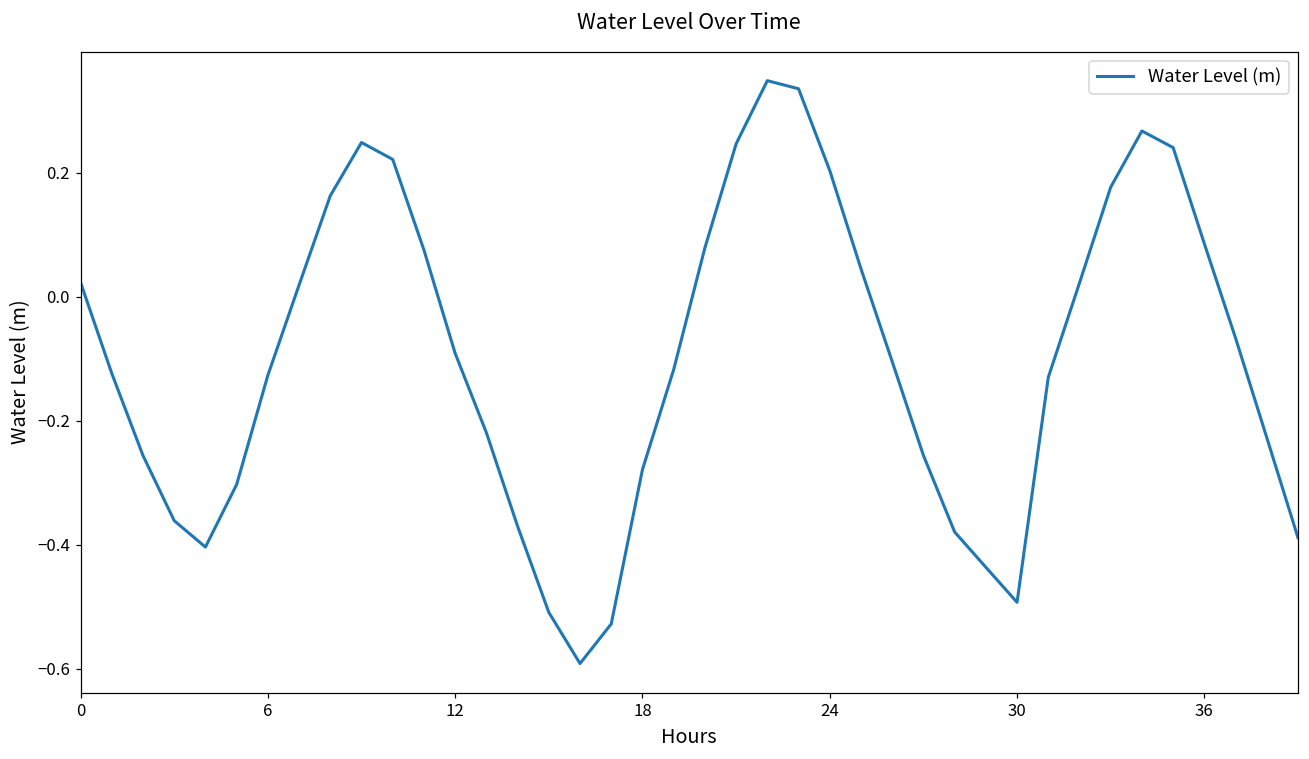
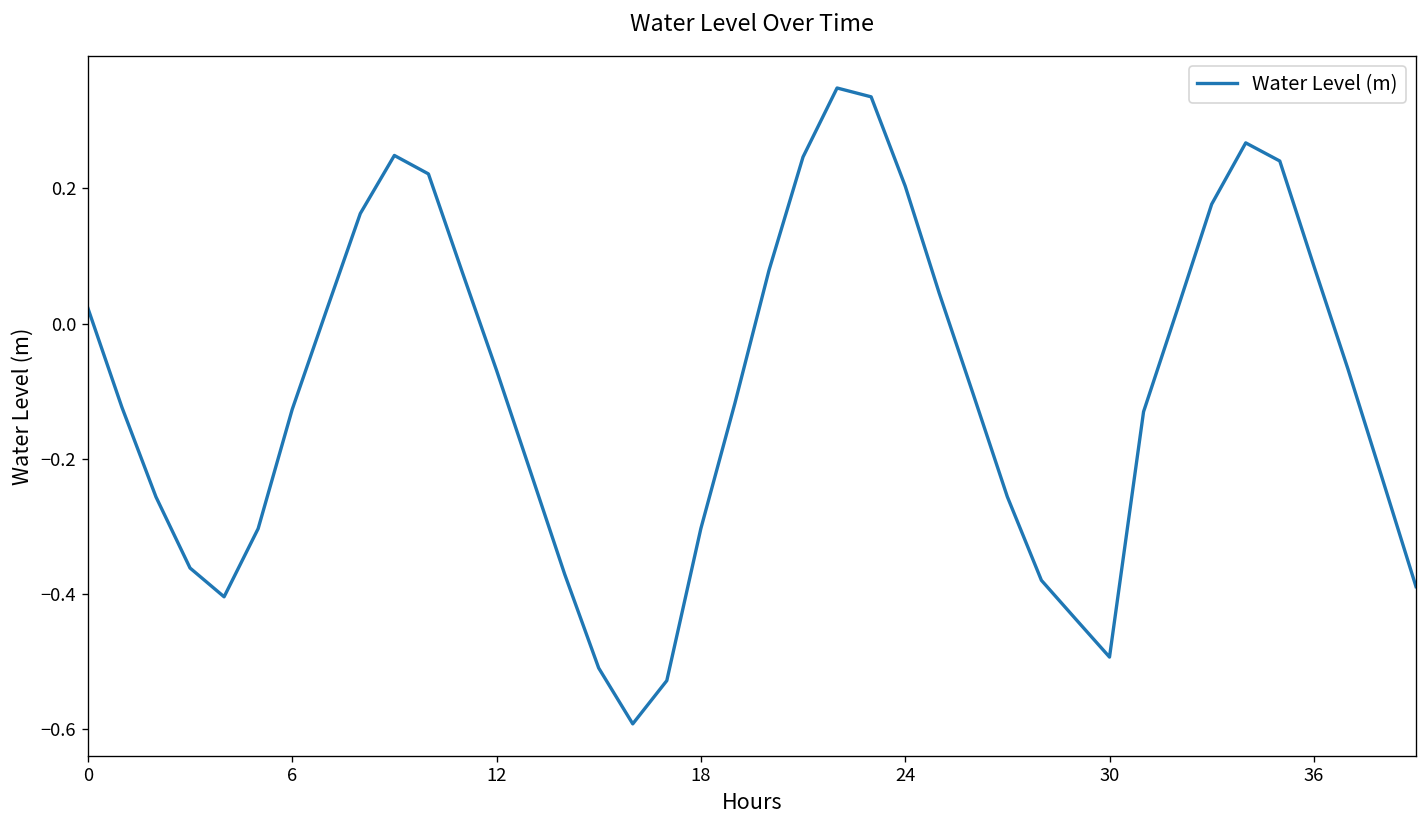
12: -0.09 -> -0.07
18: -0.28 -> -0.30
